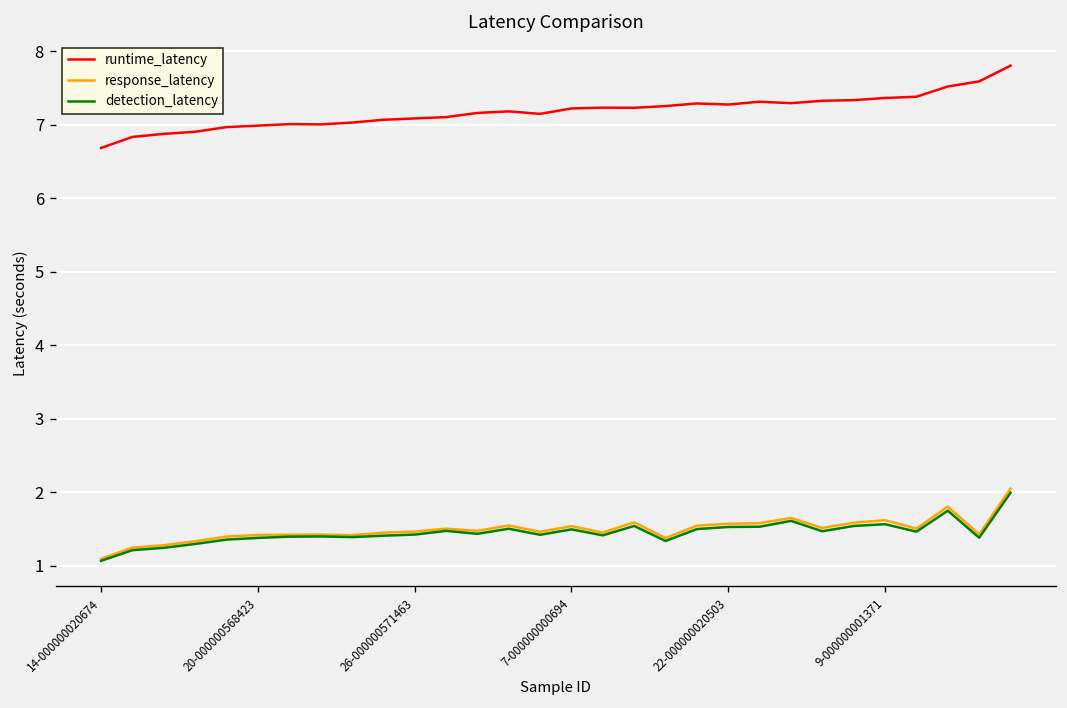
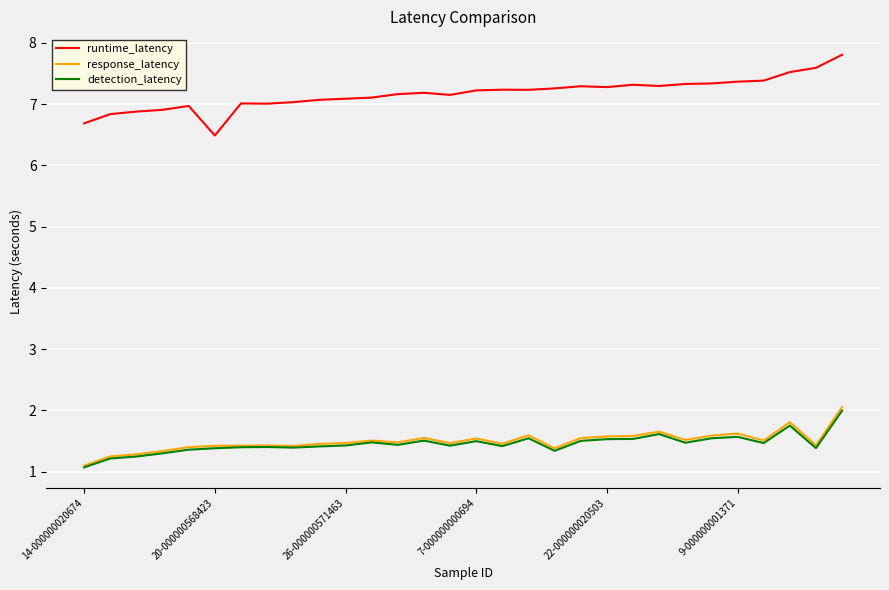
runtime_latency, 20-000000568423: 7.0 -> 6.5
